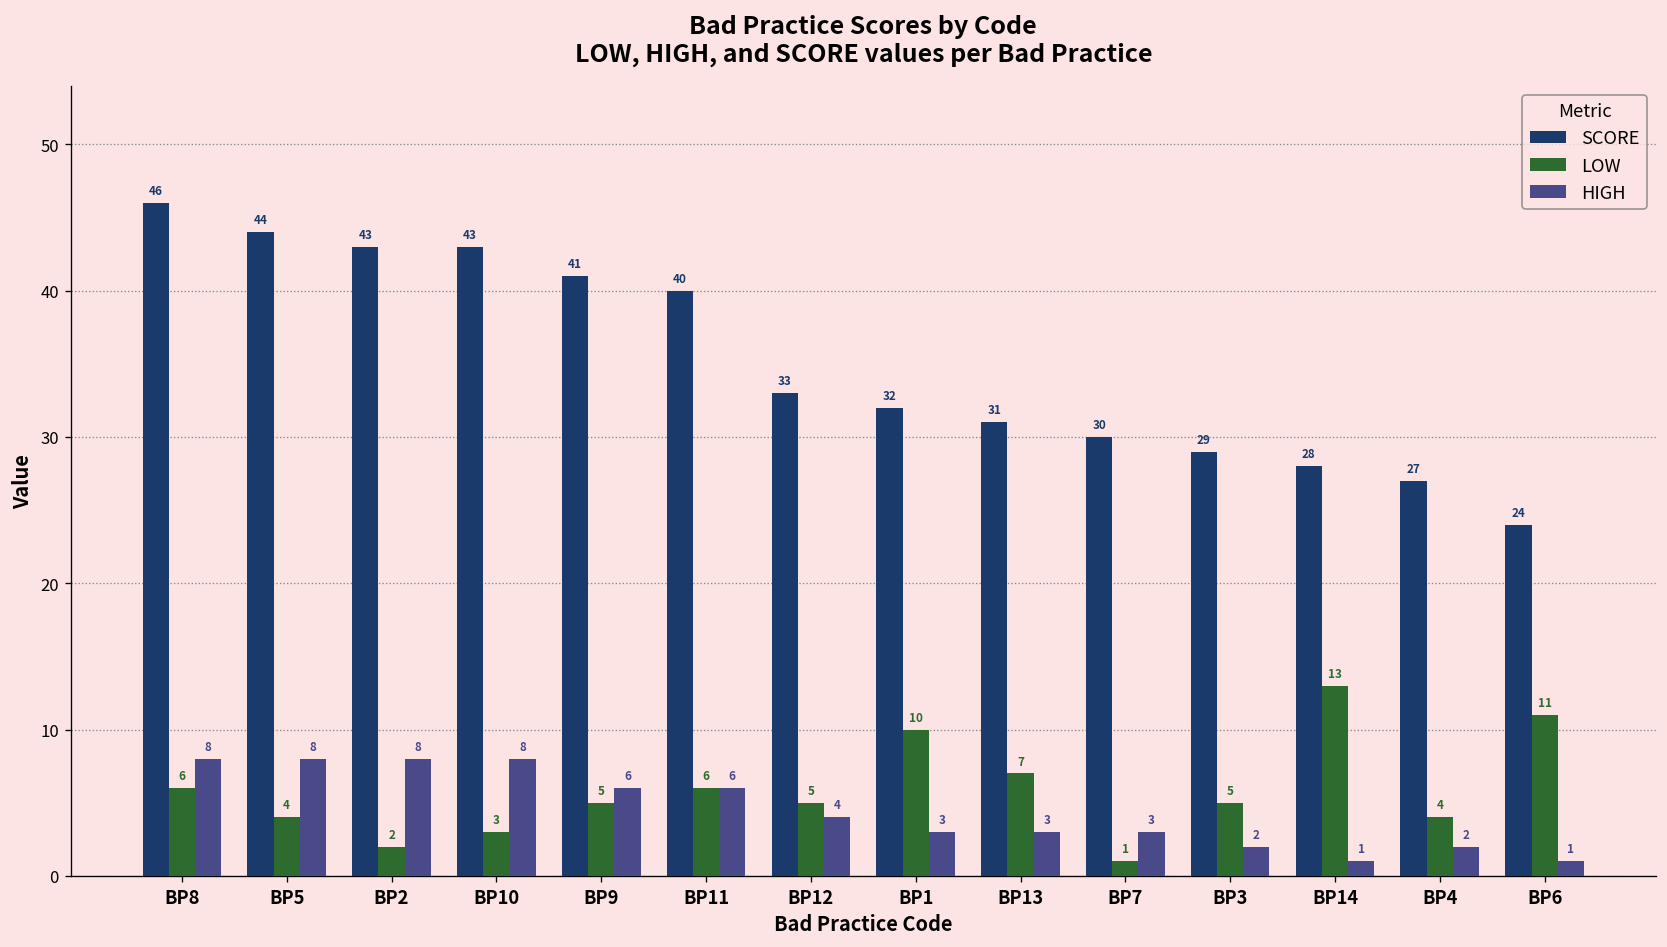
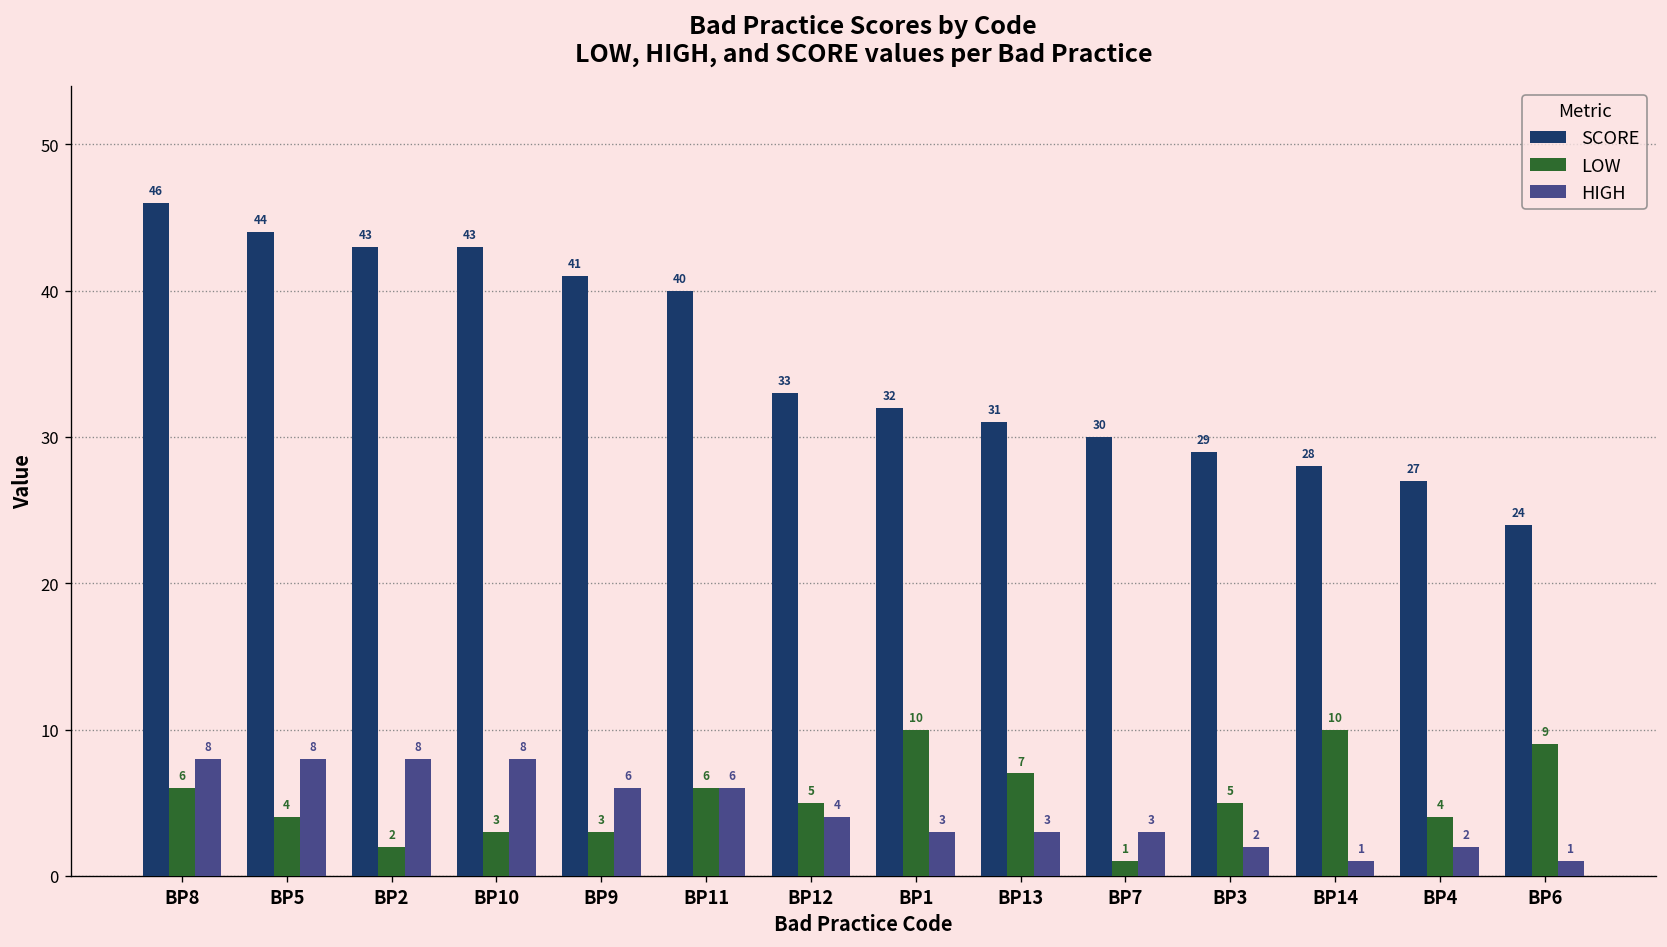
LOW, BP9: 5 -> 3
LOW, BP14: 13 -> 10
LOW, BP6: 11 -> 9
